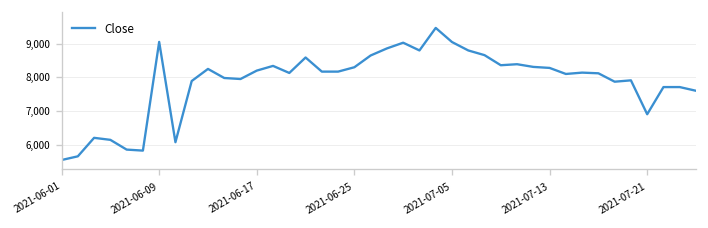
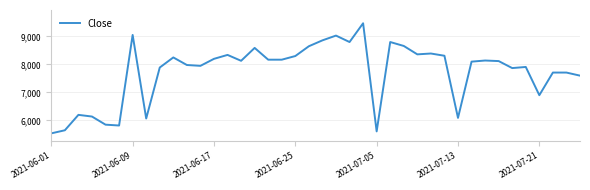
2021-07-05: 9,100 -> 5,600
2021-07-13: 8,300 -> 6,100
